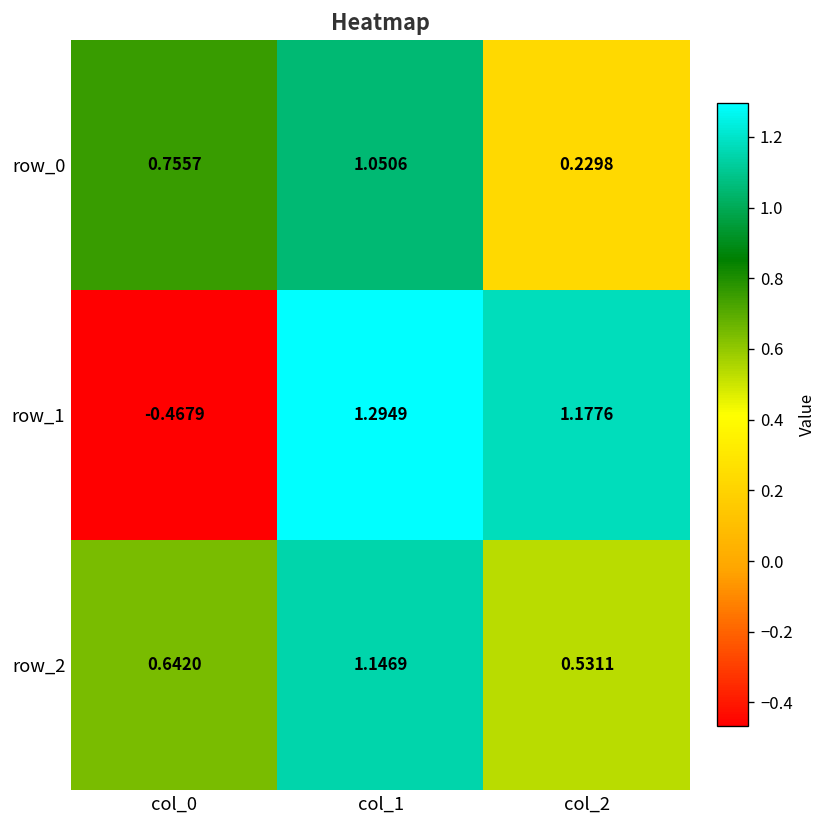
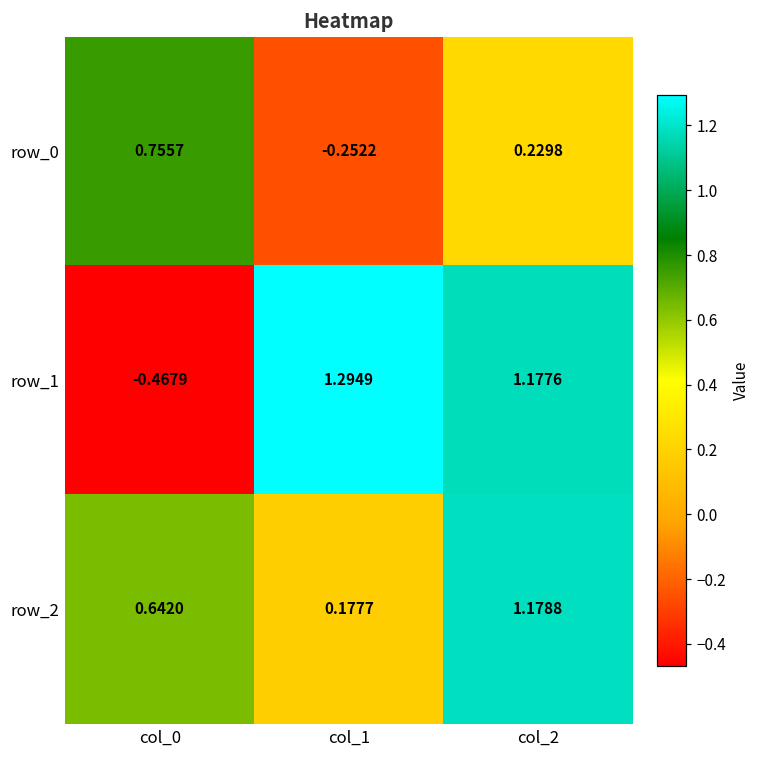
row_0, col_1: 1.0506 -> -0.2522
row_2, col_1: 1.1469 -> 0.1777
row_2, col_2: 0.5311 -> 1.1788
